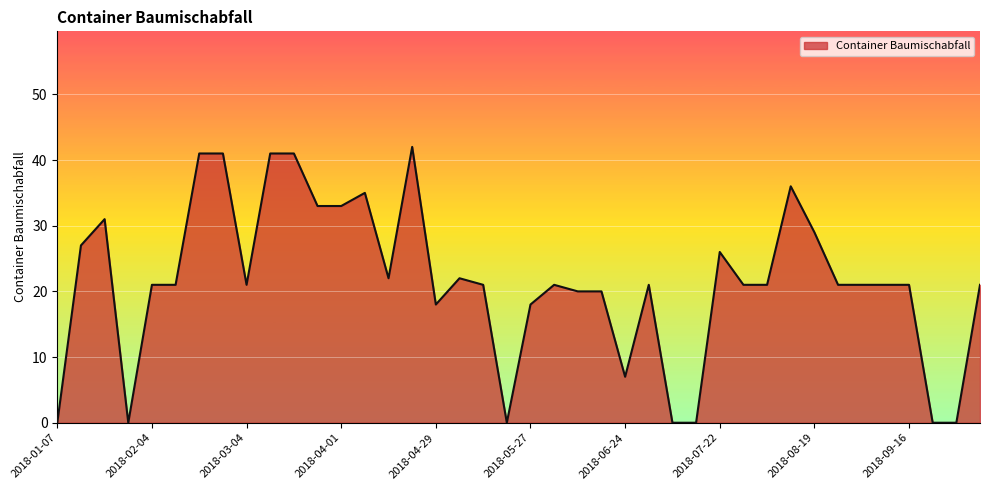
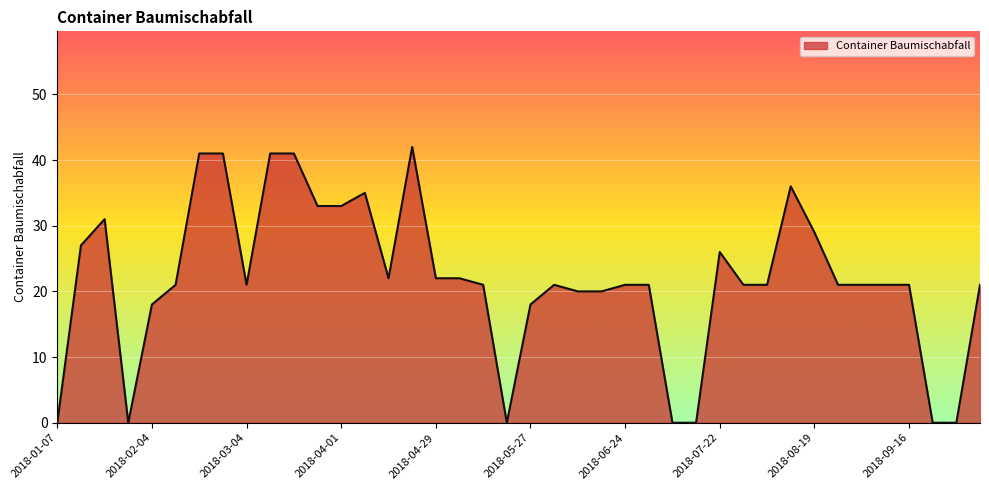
2018-02-04: 21 -> 18
2018-04-29: 18 -> 22
2018-06-24: 7 -> 21
